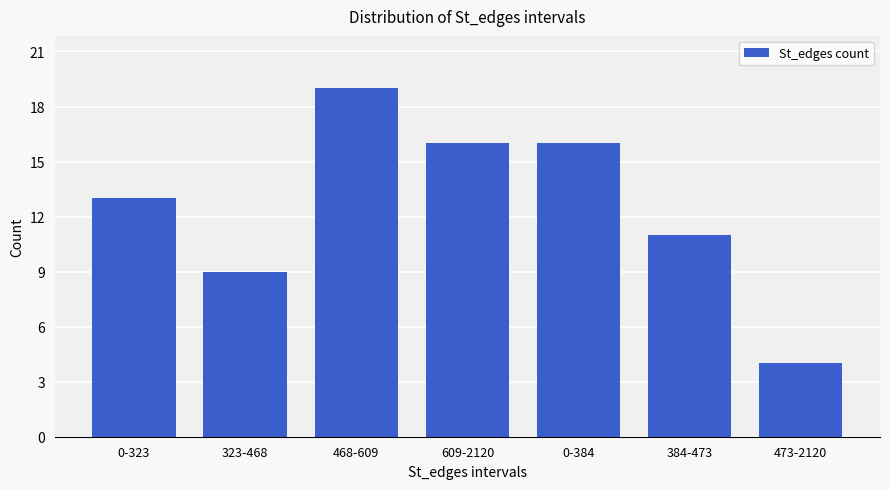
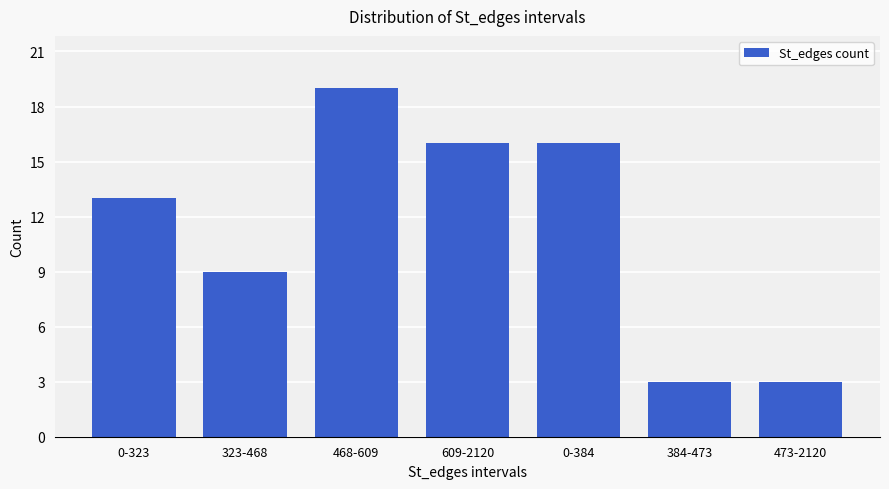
384-473: 11 -> 3
473-2120: 4 -> 3
